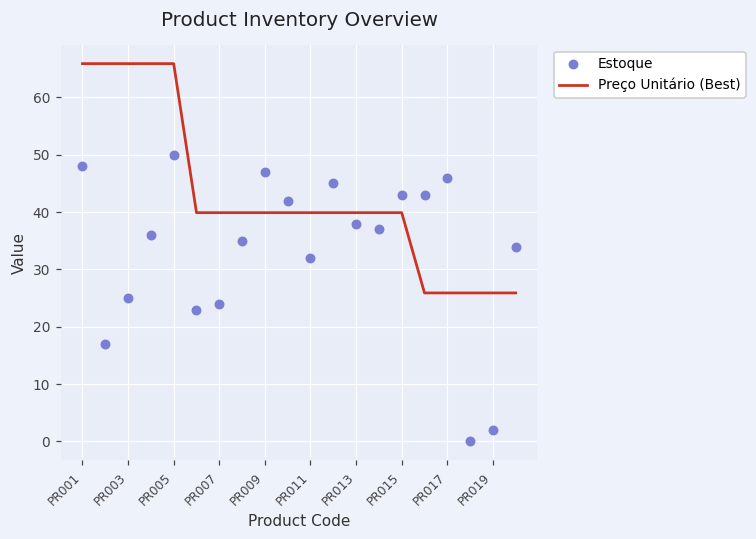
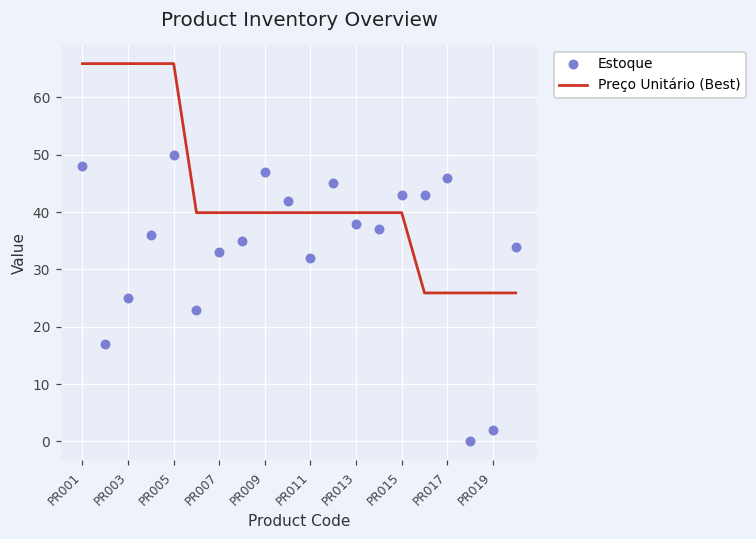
Estoque, PR007: 24 -> 33
